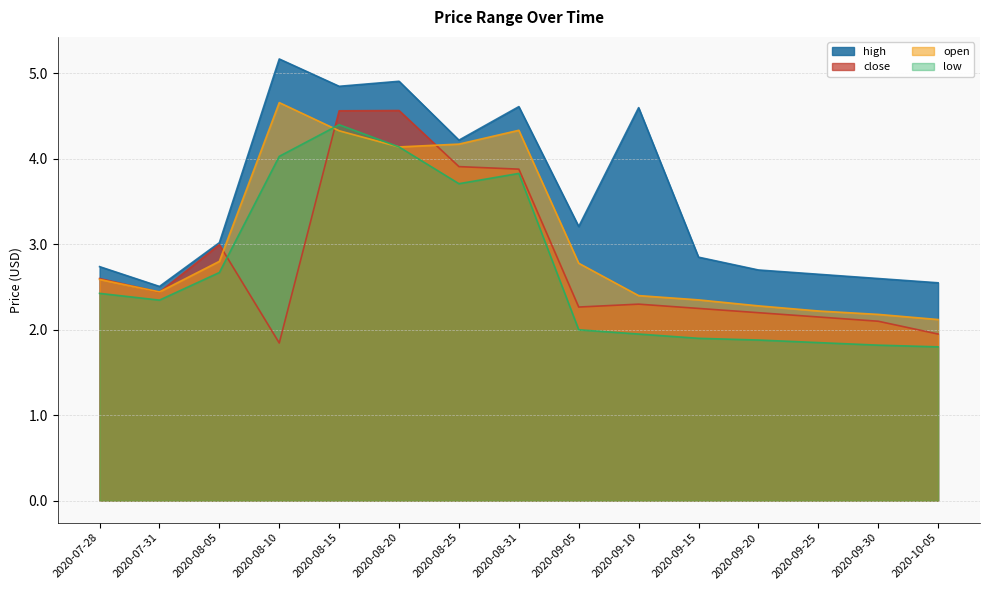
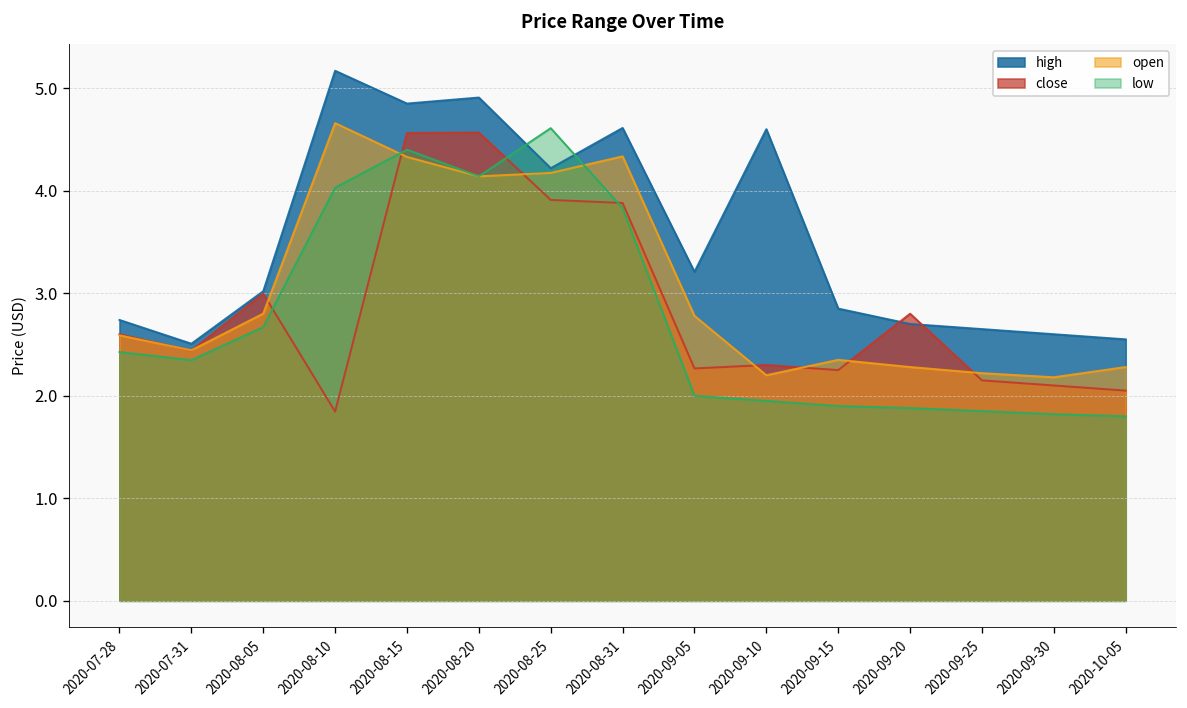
low, 2020-08-25: 3.7 -> 4.6
open, 2020-09-10: 2.4 -> 2.2
close, 2020-09-20: 2.2 -> 2.8
close, 2020-10-05: 2.0 -> 2.1
open, 2020-10-05: 2.1 -> 2.3
